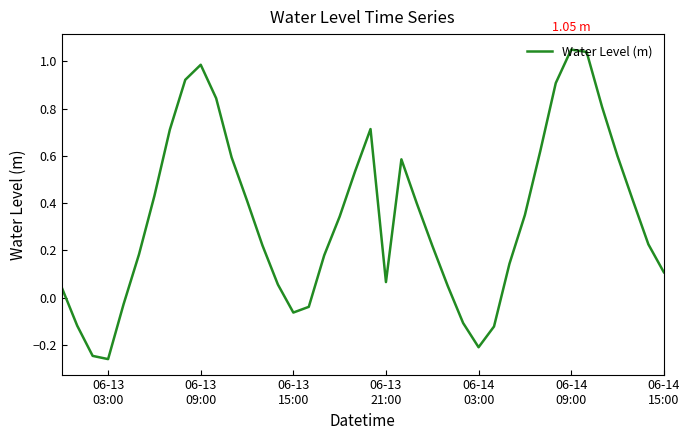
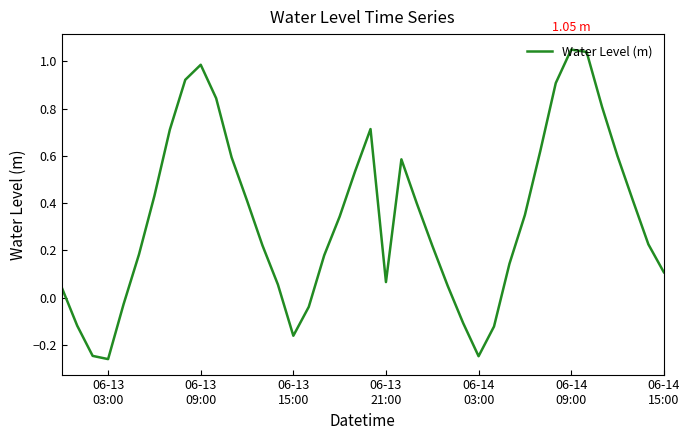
06-13 15:00: -0.06 -> -0.16
06-14 03:00: -0.21 -> -0.25
